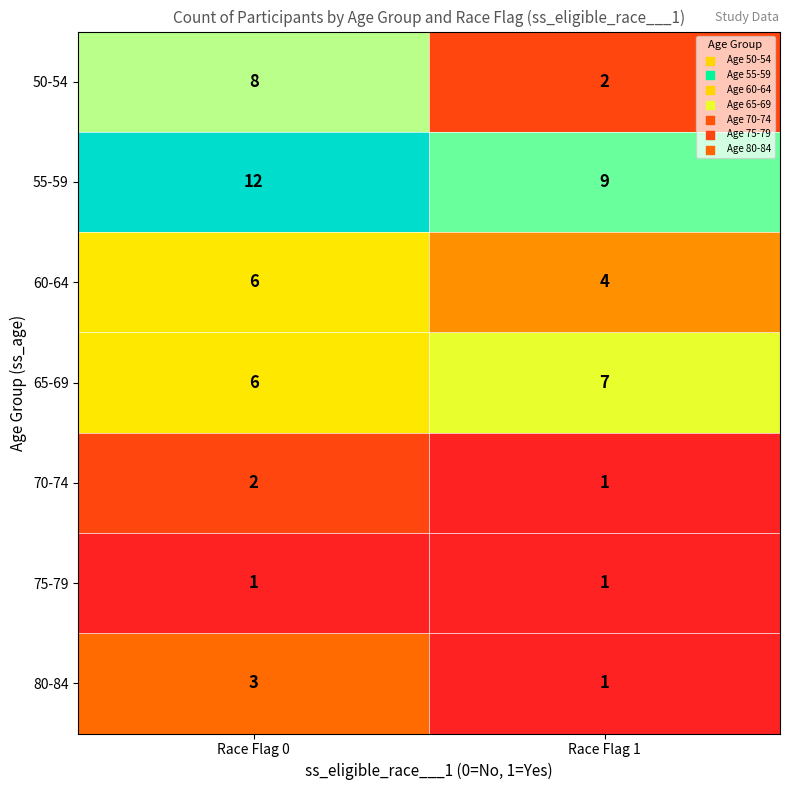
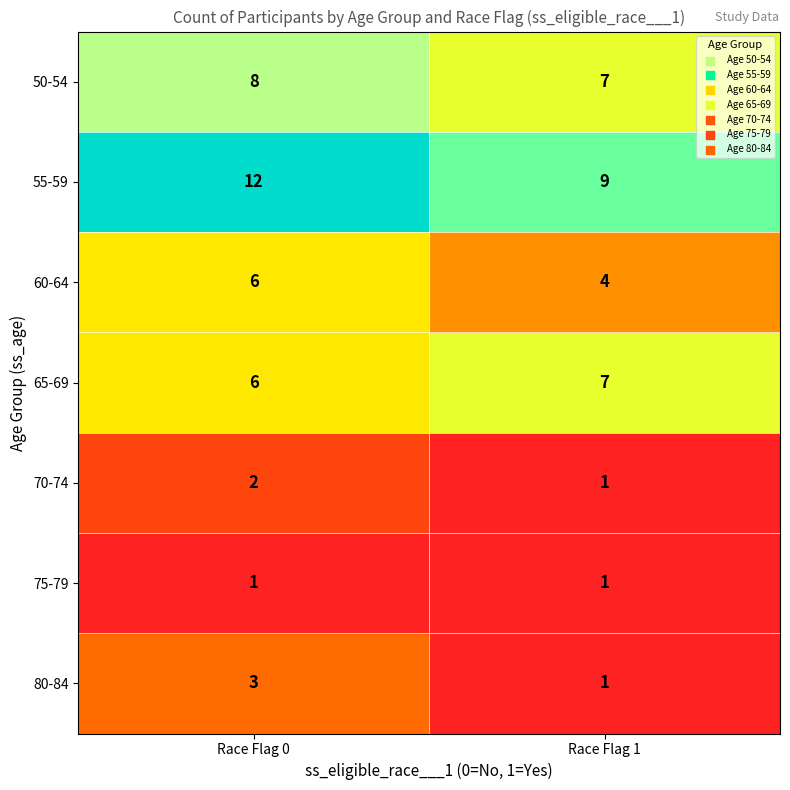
50-54, Race Flag 1: 2 -> 7
